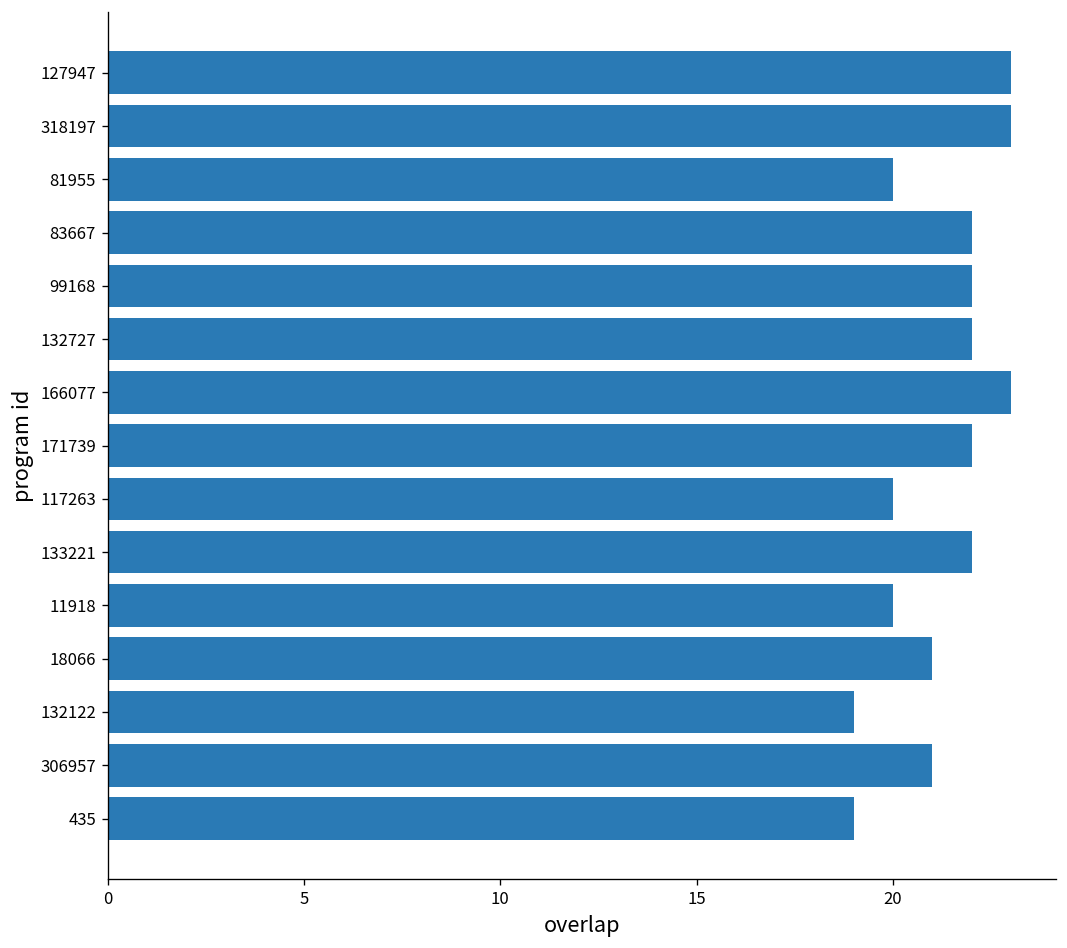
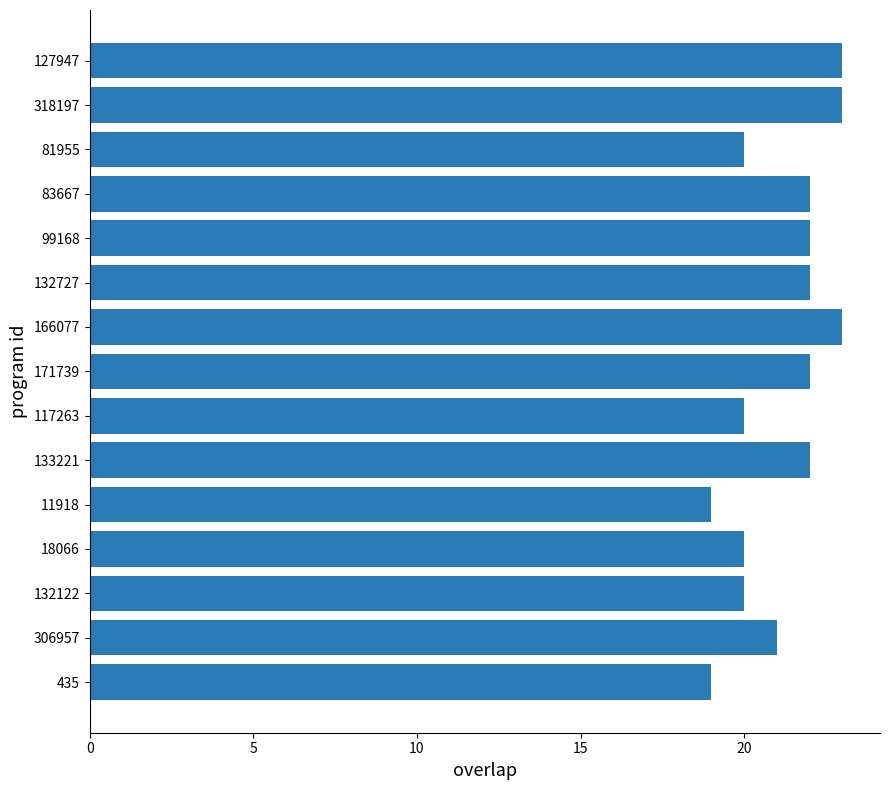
11918: 20 -> 19
18066: 21 -> 20
132122: 19 -> 20
